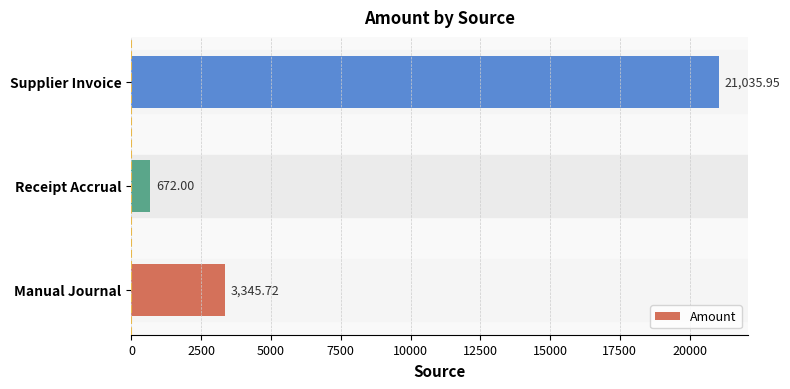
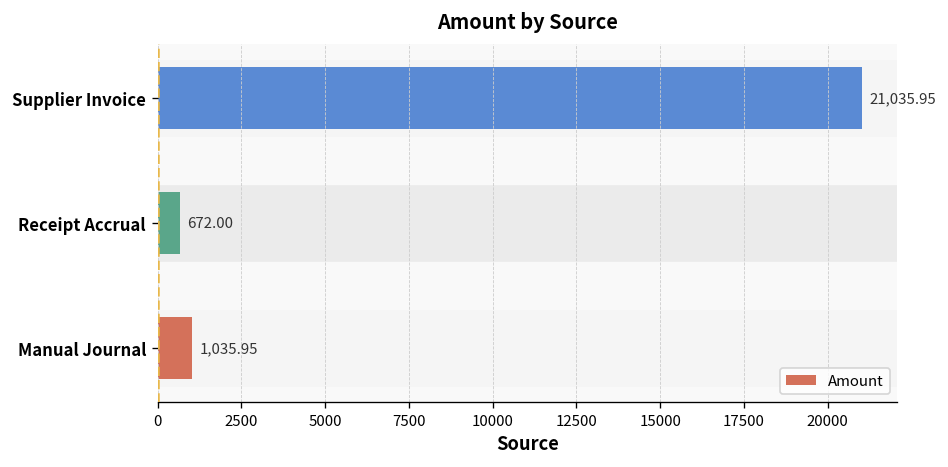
Manual Journal: 3,345.72 -> 1,035.95
